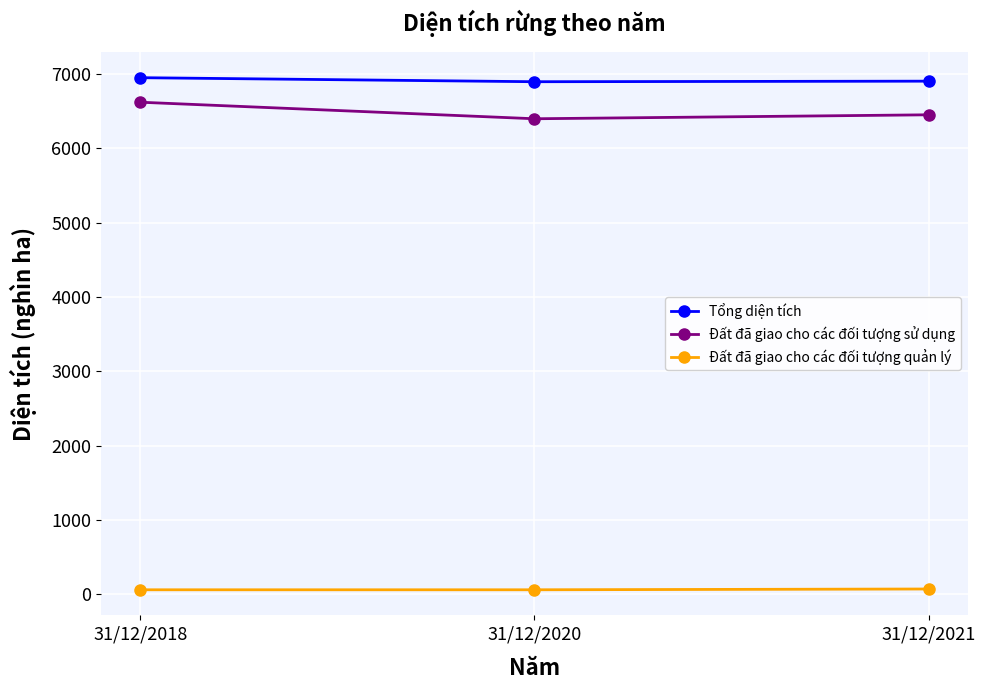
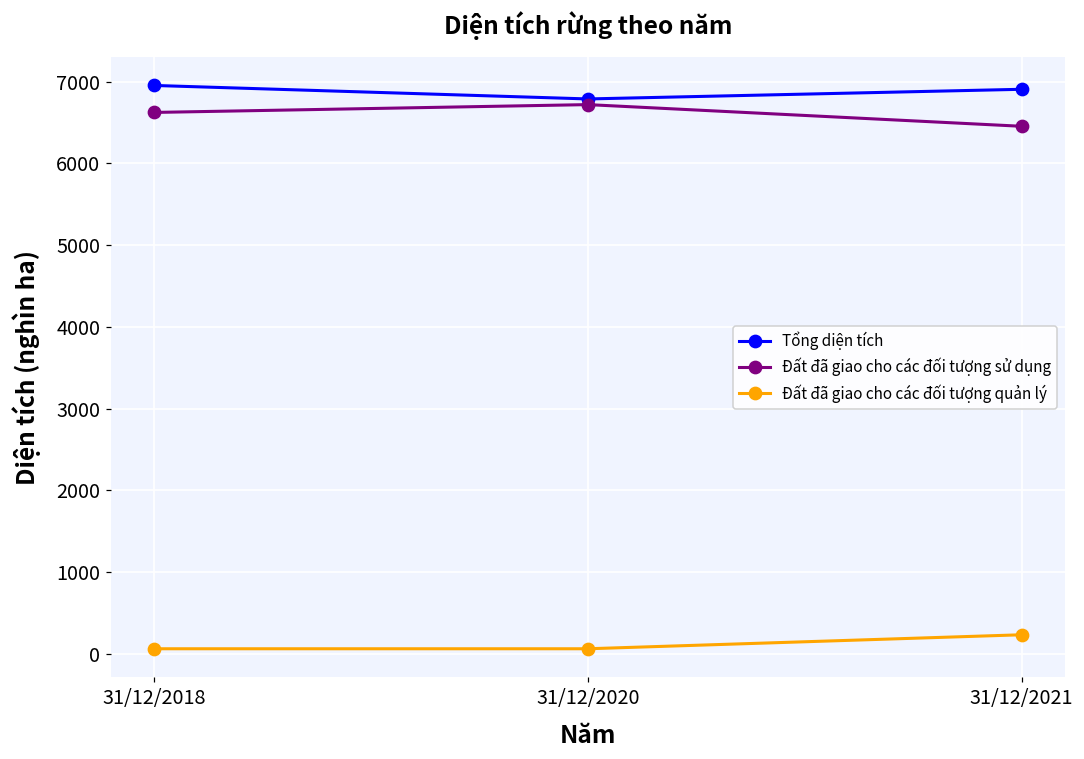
Tổng diện tích, 31/12/2020: 6900 -> 6800
Đất đã giao cho các đối tượng sử dụng, 31/12/2020: 6400 -> 6700
Đất đã giao cho các đối tượng quản lý, 31/12/2021: 100 -> 200
